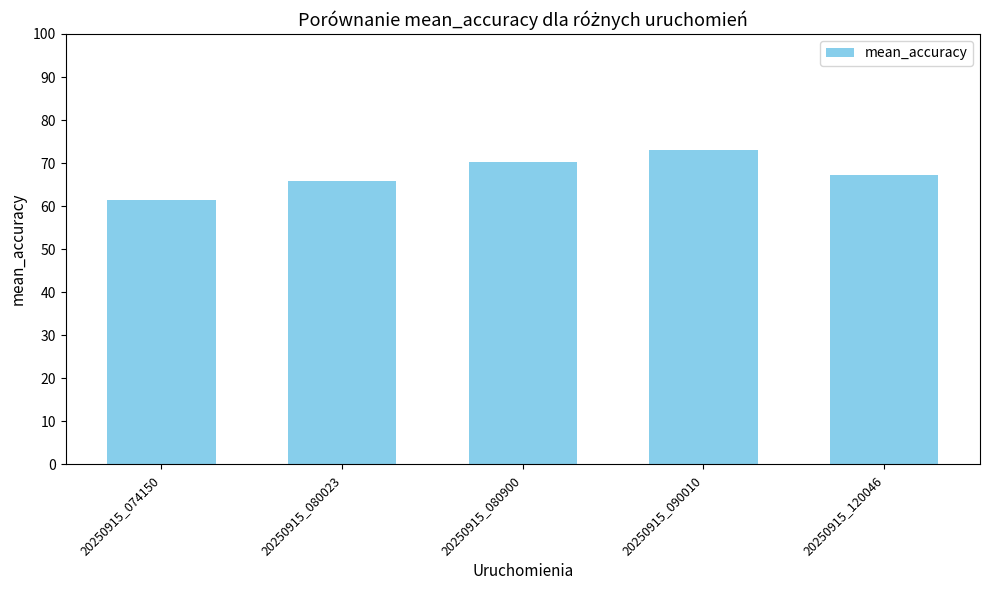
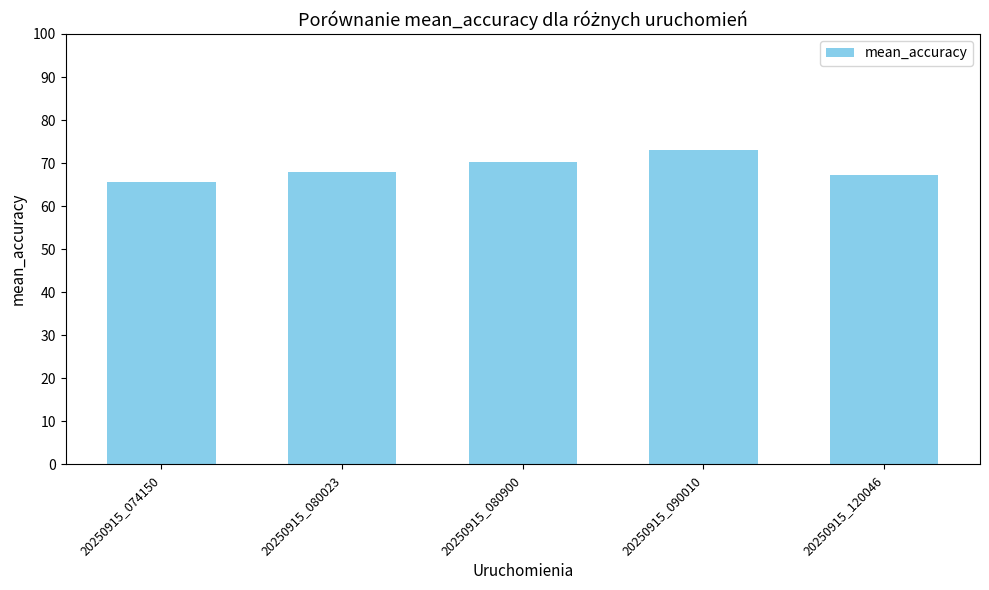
20250915_074150: 62 -> 66
20250915_080023: 66 -> 68
